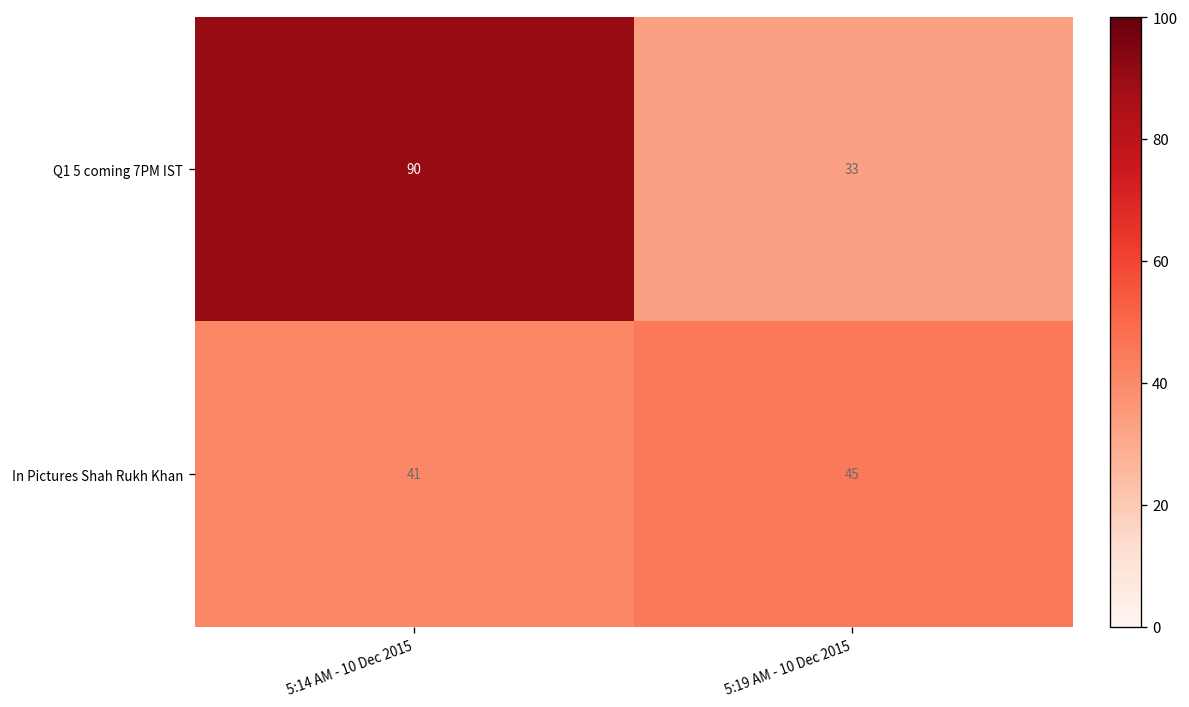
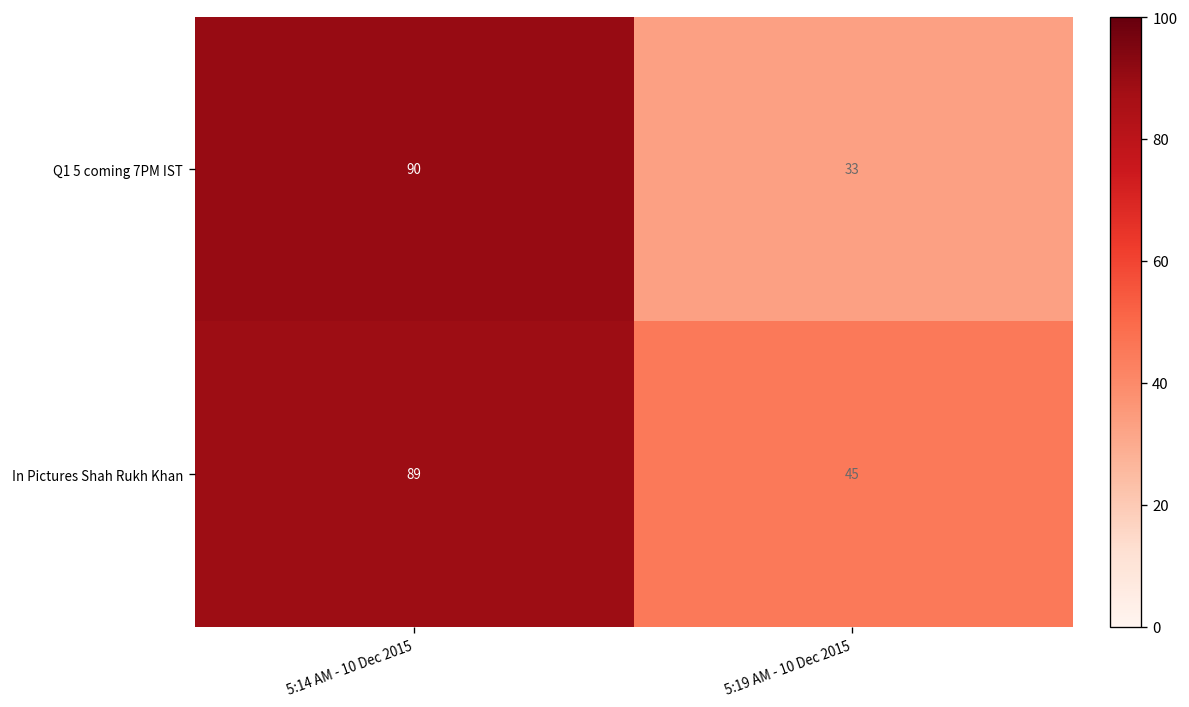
In Pictures Shah Rukh Khan, 5:14 AM - 10 Dec 2015: 41 -> 89
